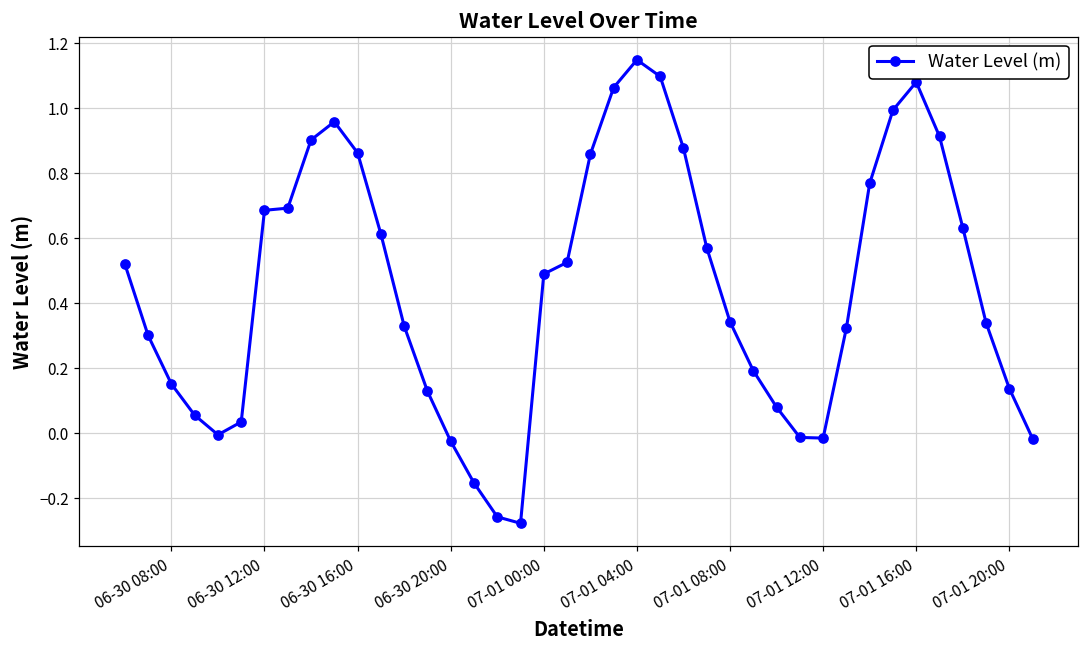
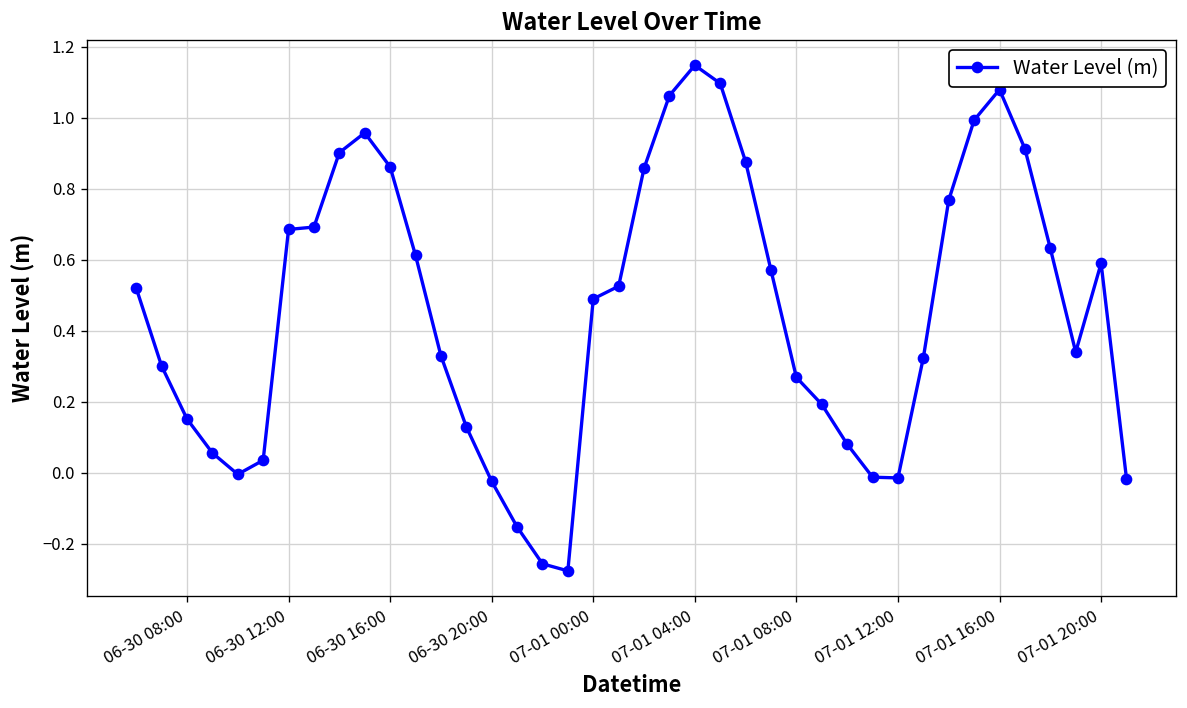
07-01 08:00: 0.34 -> 0.27
07-01 20:00: 0.14 -> 0.59
